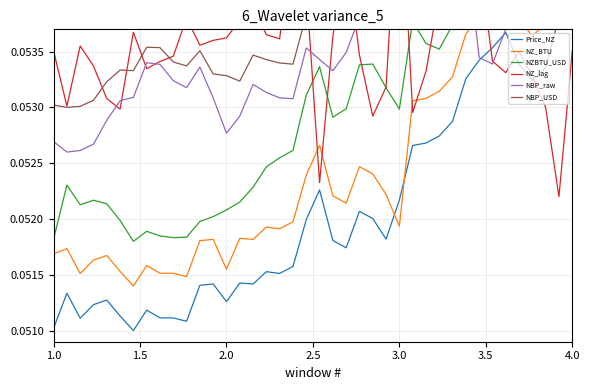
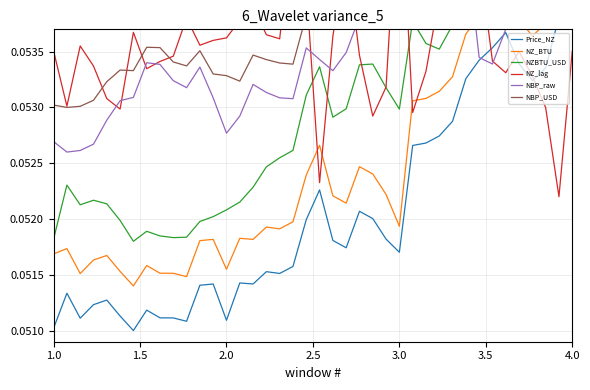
Price_NZ, 2.0: 0.05126 -> 0.05109
Price_NZ, 3.0: 0.05217 -> 0.05170
